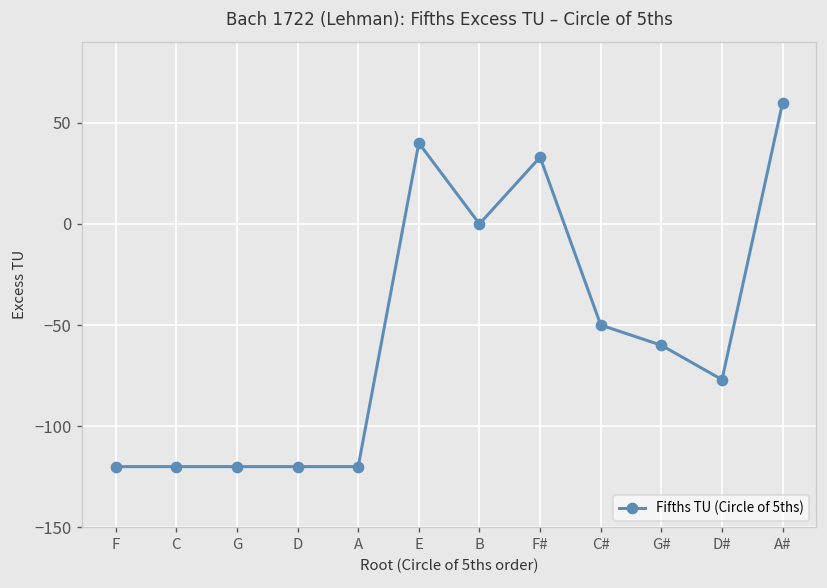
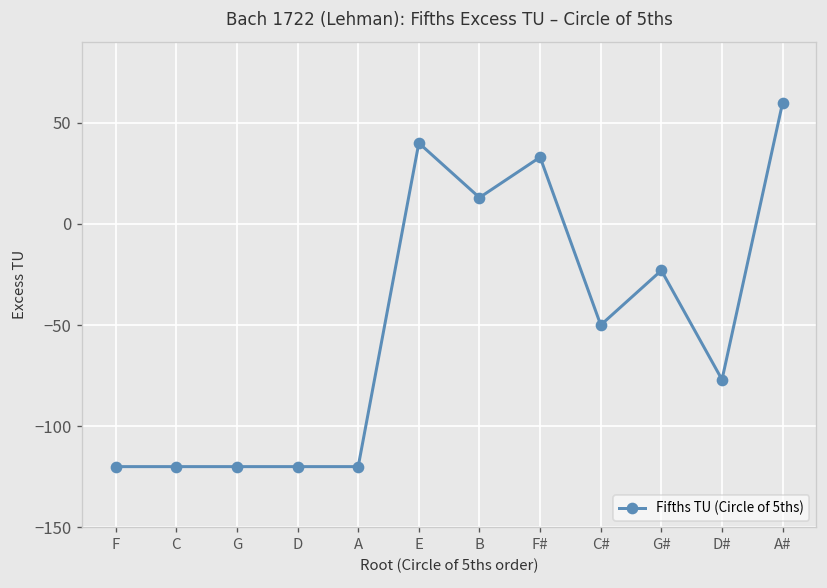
B: 0 -> 13
G#: -60 -> -23
